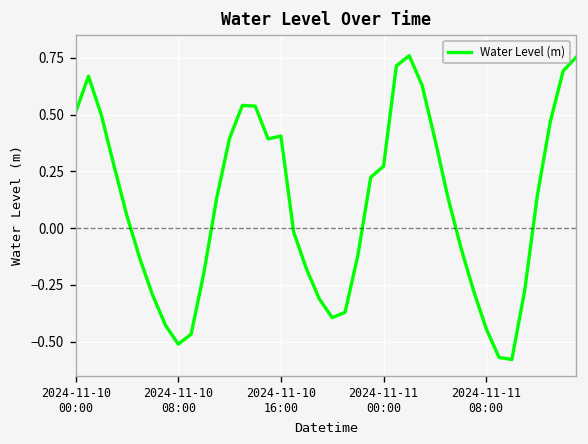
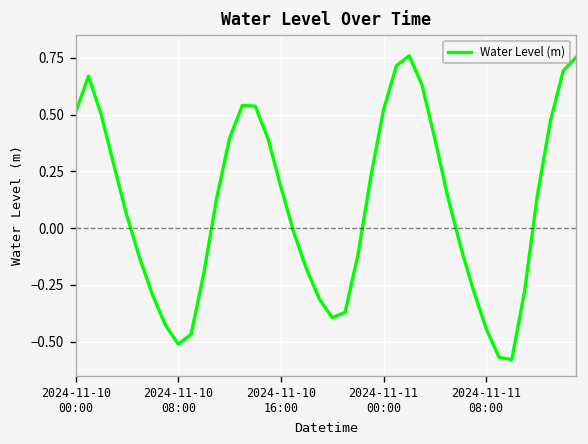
2024-11-10 16:00: 0.41 -> 0.18
2024-11-11 00:00: 0.27 -> 0.52
